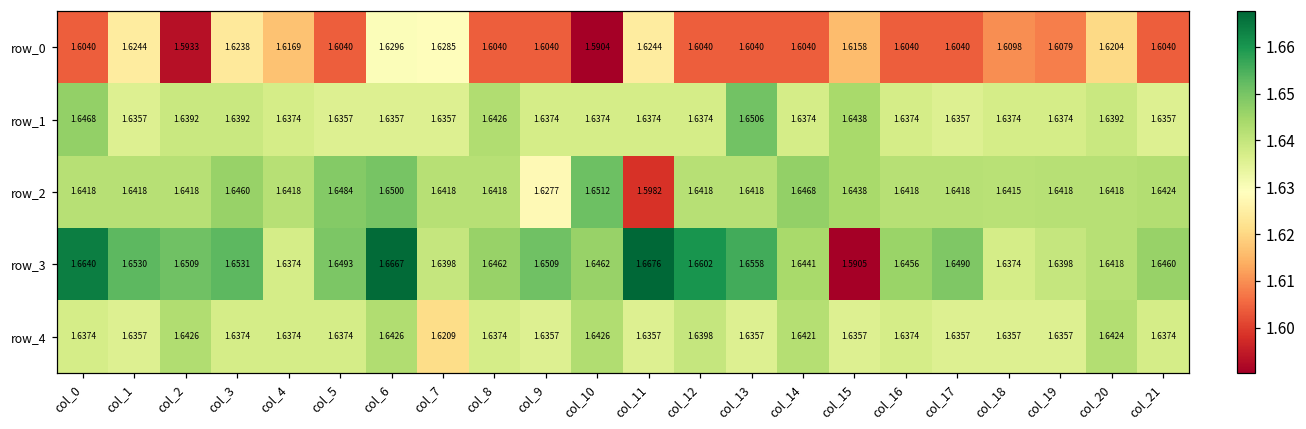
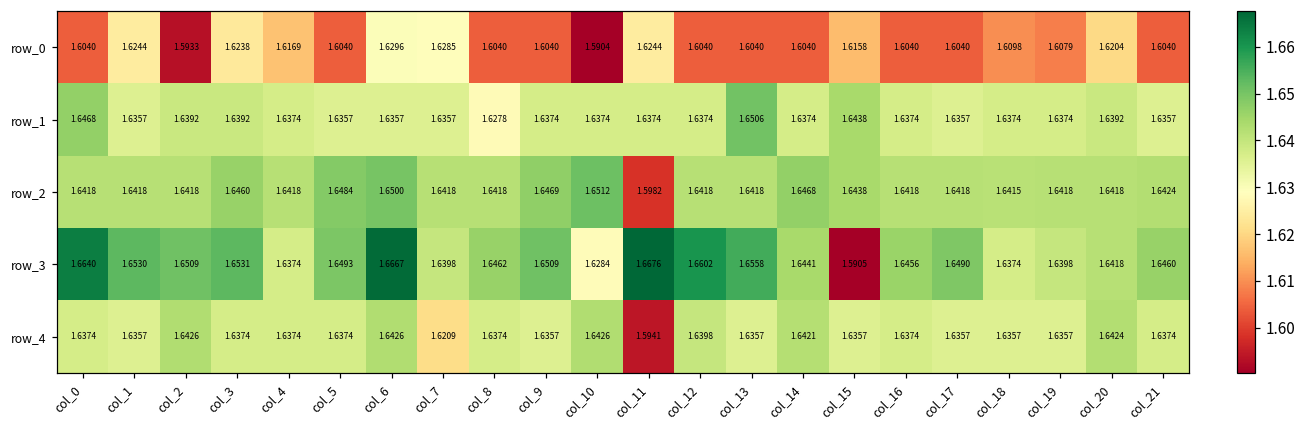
row_1, col_8: 1.6426 -> 1.6278
row_2, col_9: 1.6277 -> 1.6469
row_3, col_10: 1.6462 -> 1.6284
row_4, col_11: 1.6357 -> 1.5941
